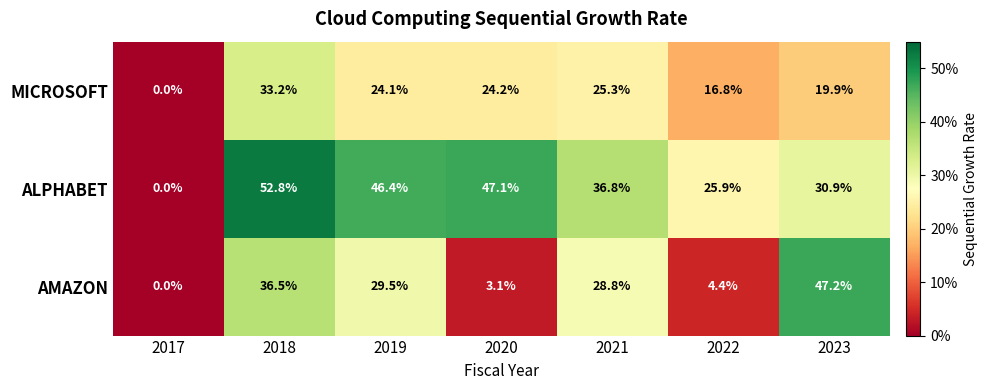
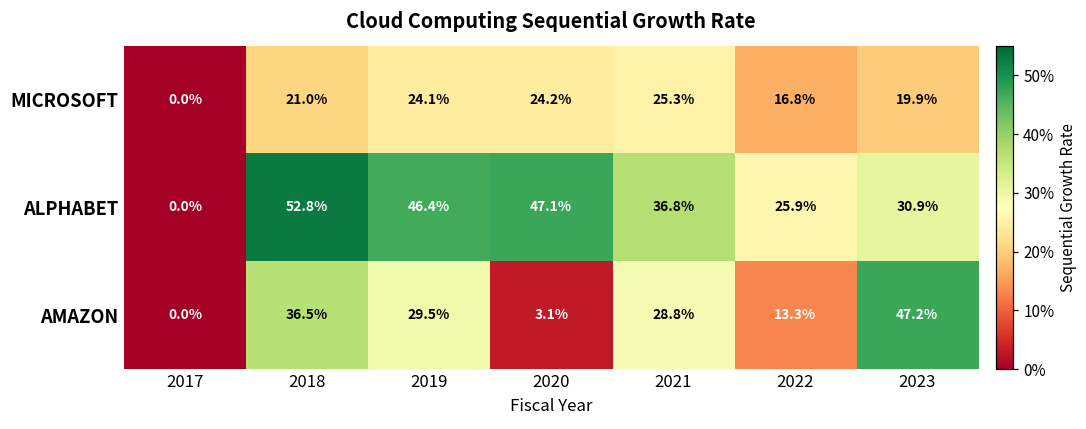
MICROSOFT, 2018: 33.2% -> 21.0%
AMAZON, 2022: 4.4% -> 13.3%
